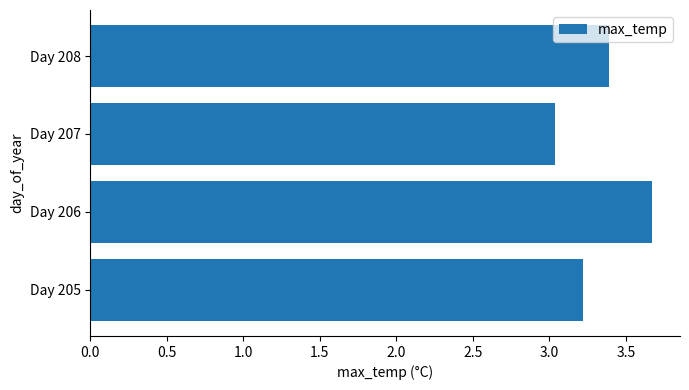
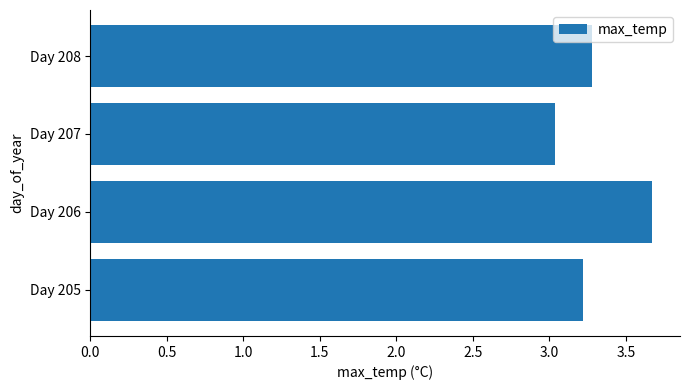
Day 208: 3.39 -> 3.28
